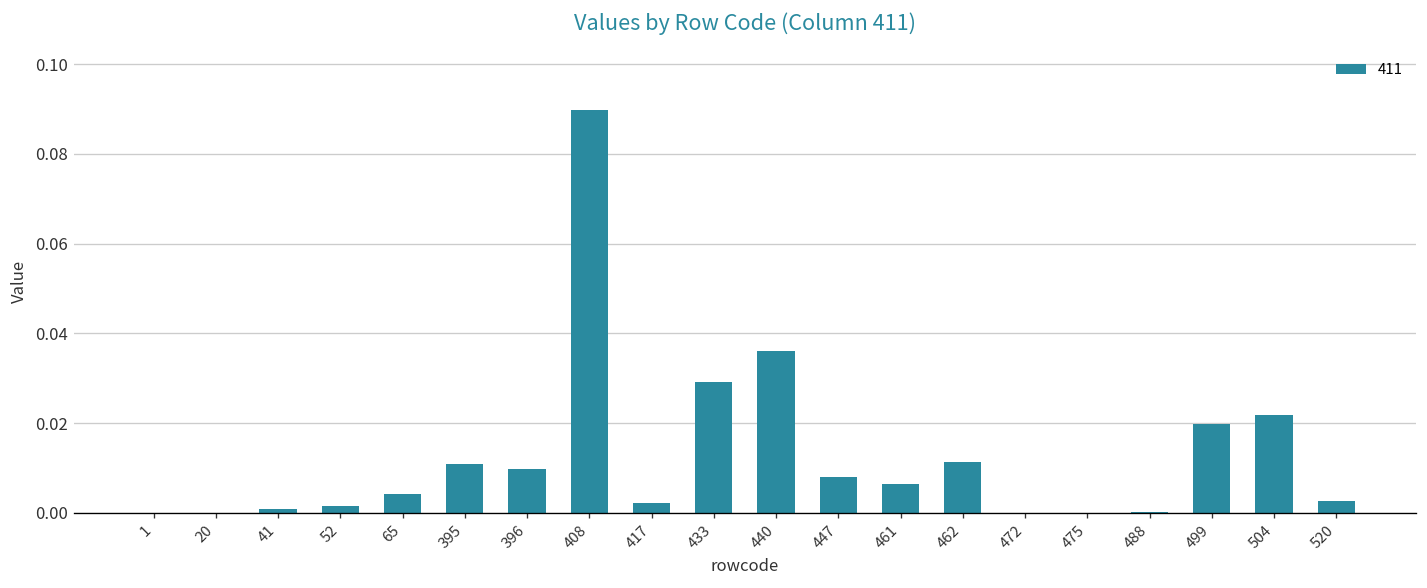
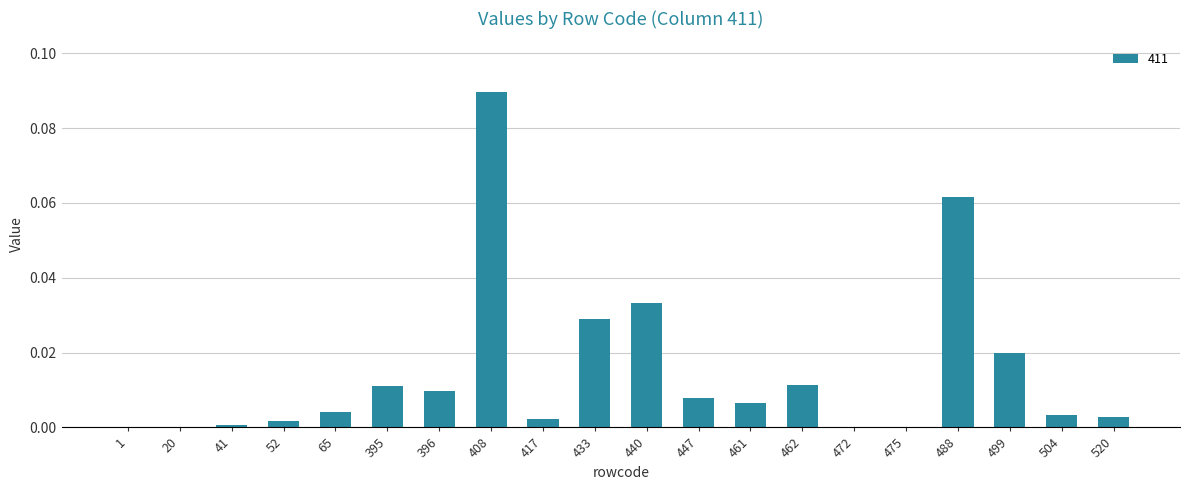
440: 0.036 -> 0.033
488: 0.000 -> 0.062
504: 0.022 -> 0.003
